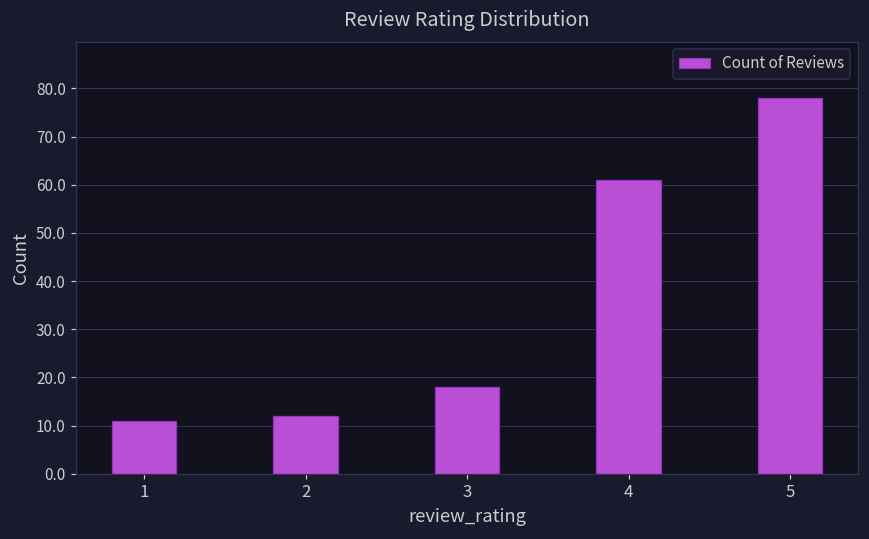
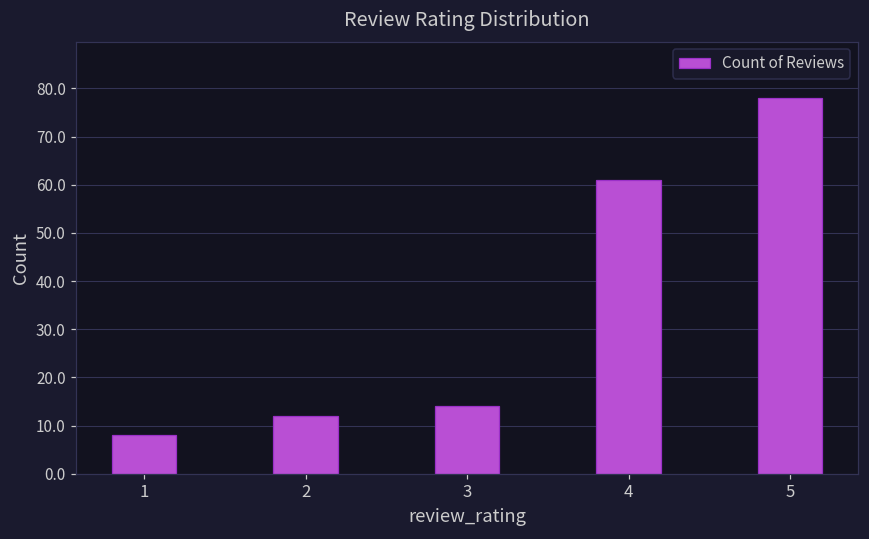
1: 11 -> 8
3: 18 -> 14
